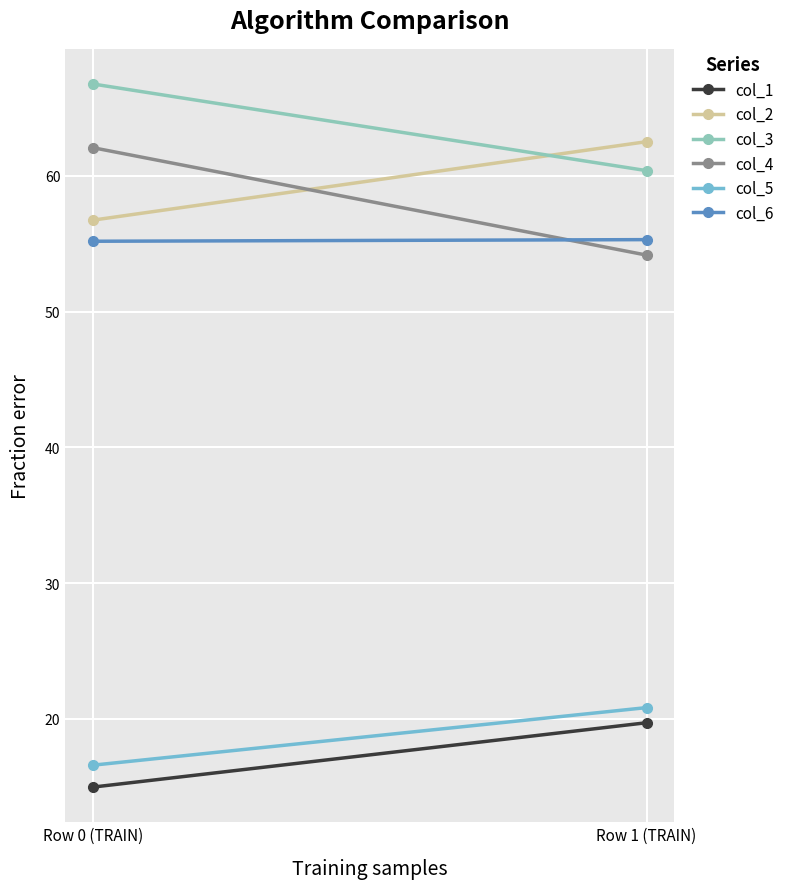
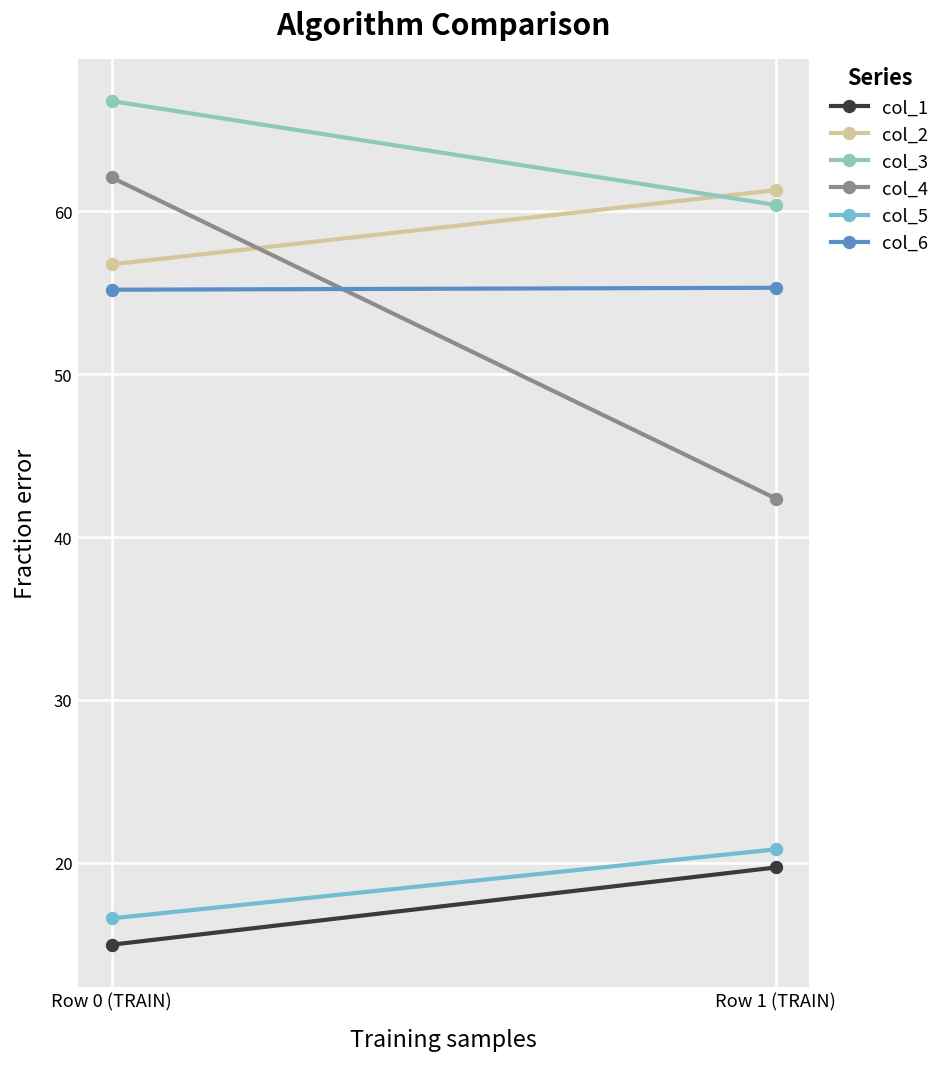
col_2, Row 1 (TRAIN): 62.5 -> 61.3
col_4, Row 1 (TRAIN): 54.2 -> 42.4
